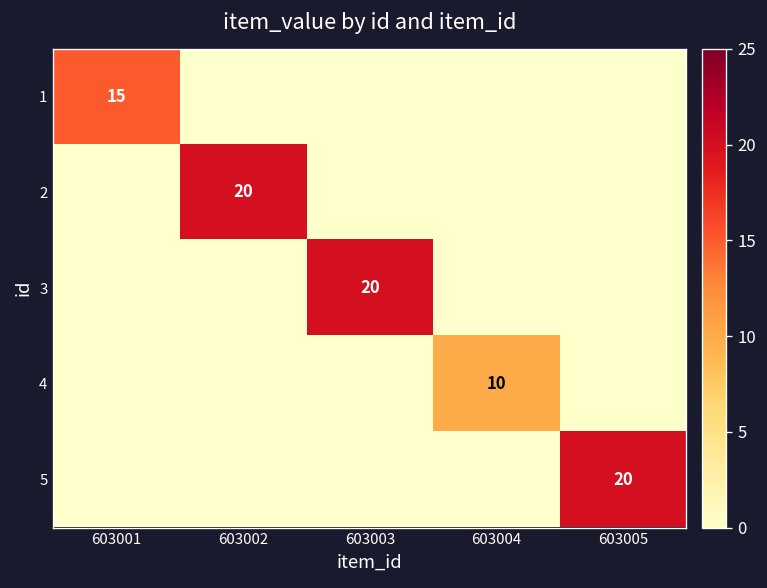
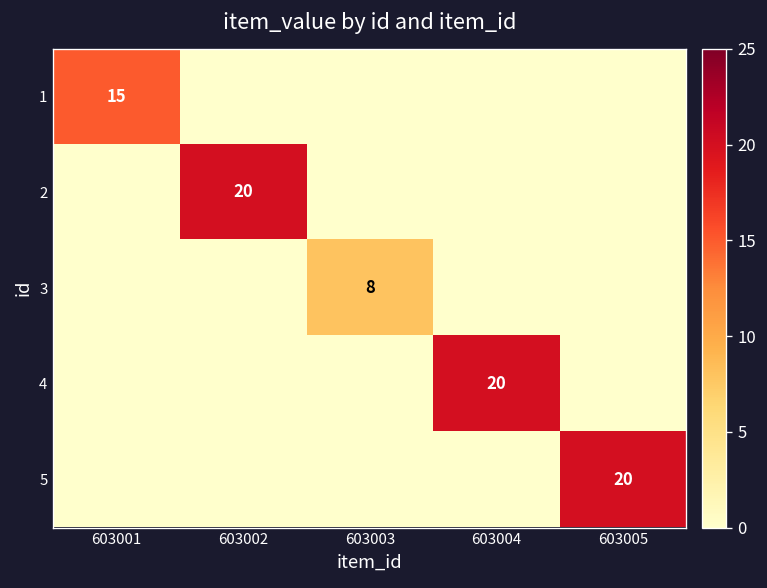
3, 603003: 20 -> 8
4, 603004: 10 -> 20
